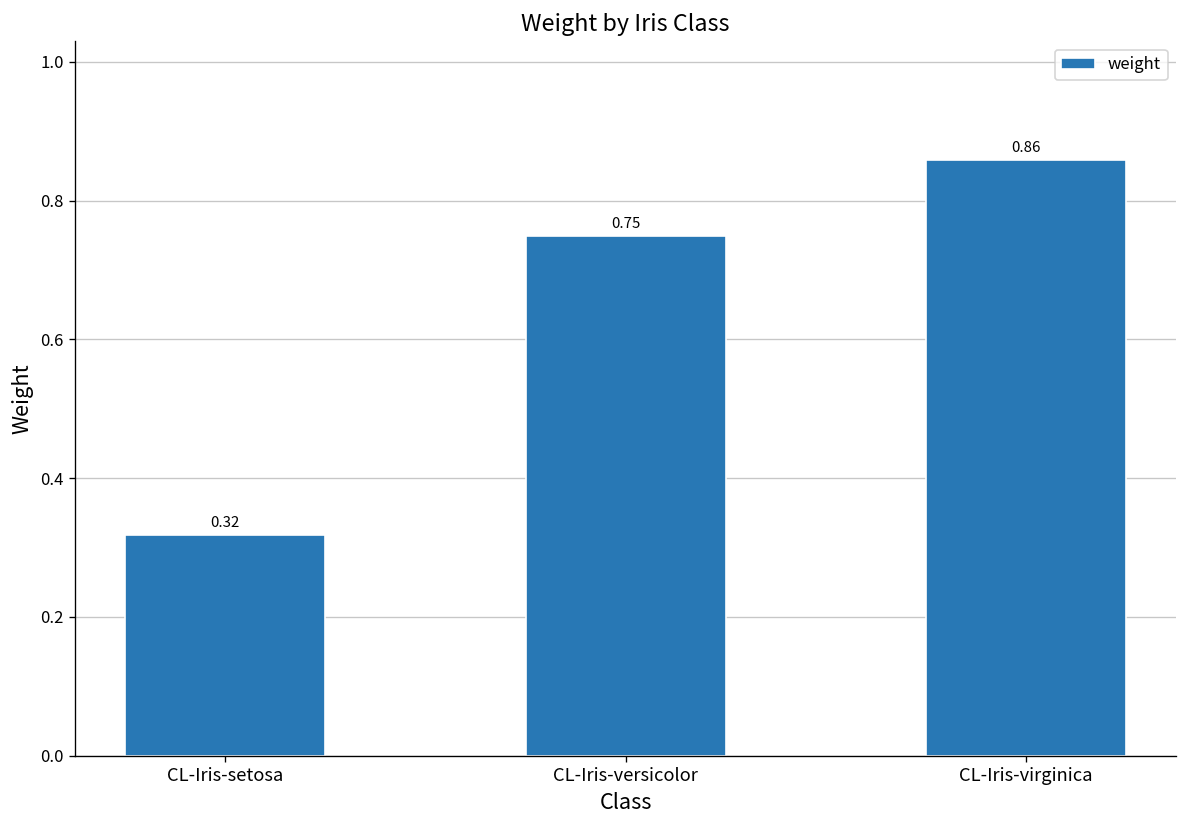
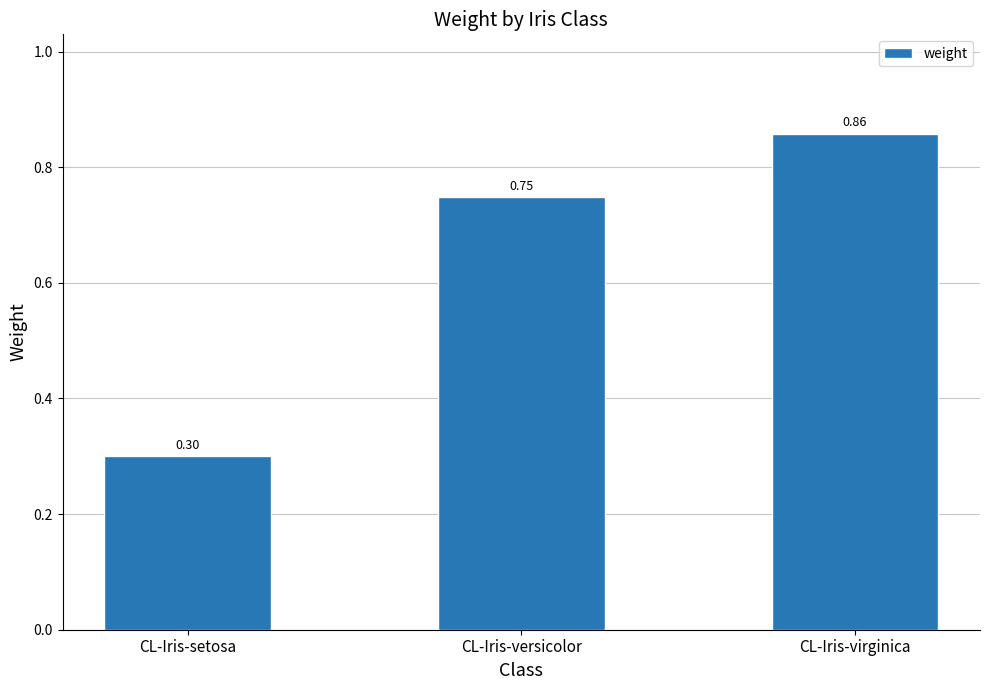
CL-Iris-setosa: 0.32 -> 0.30
